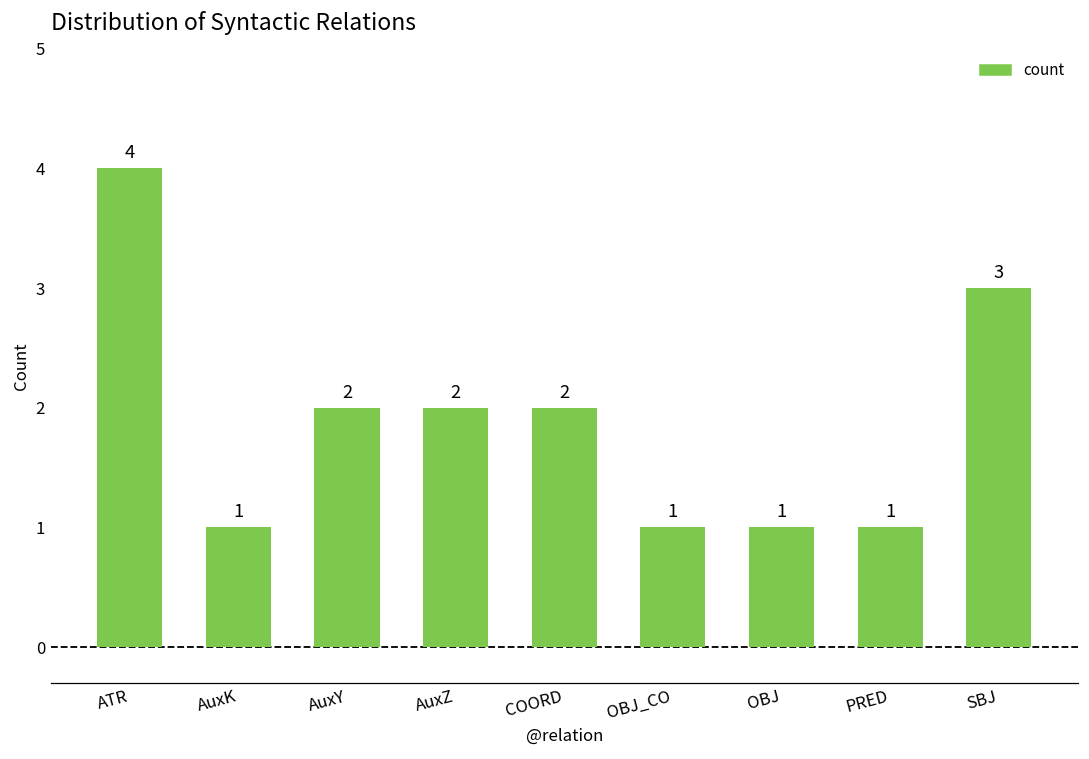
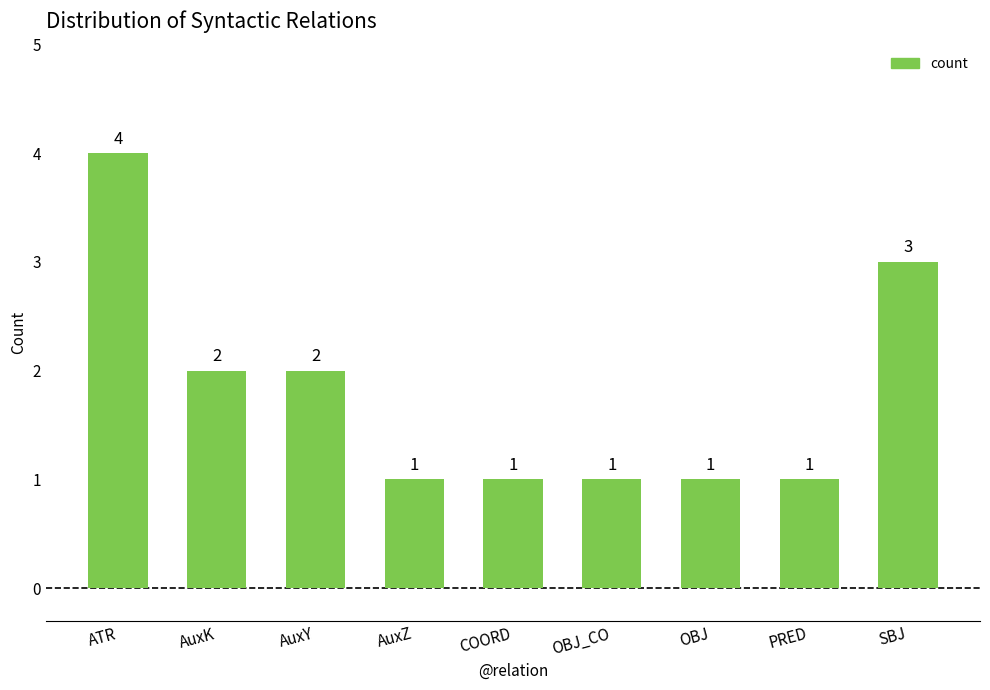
AuxK: 1 -> 2
AuxZ: 2 -> 1
COORD: 2 -> 1
